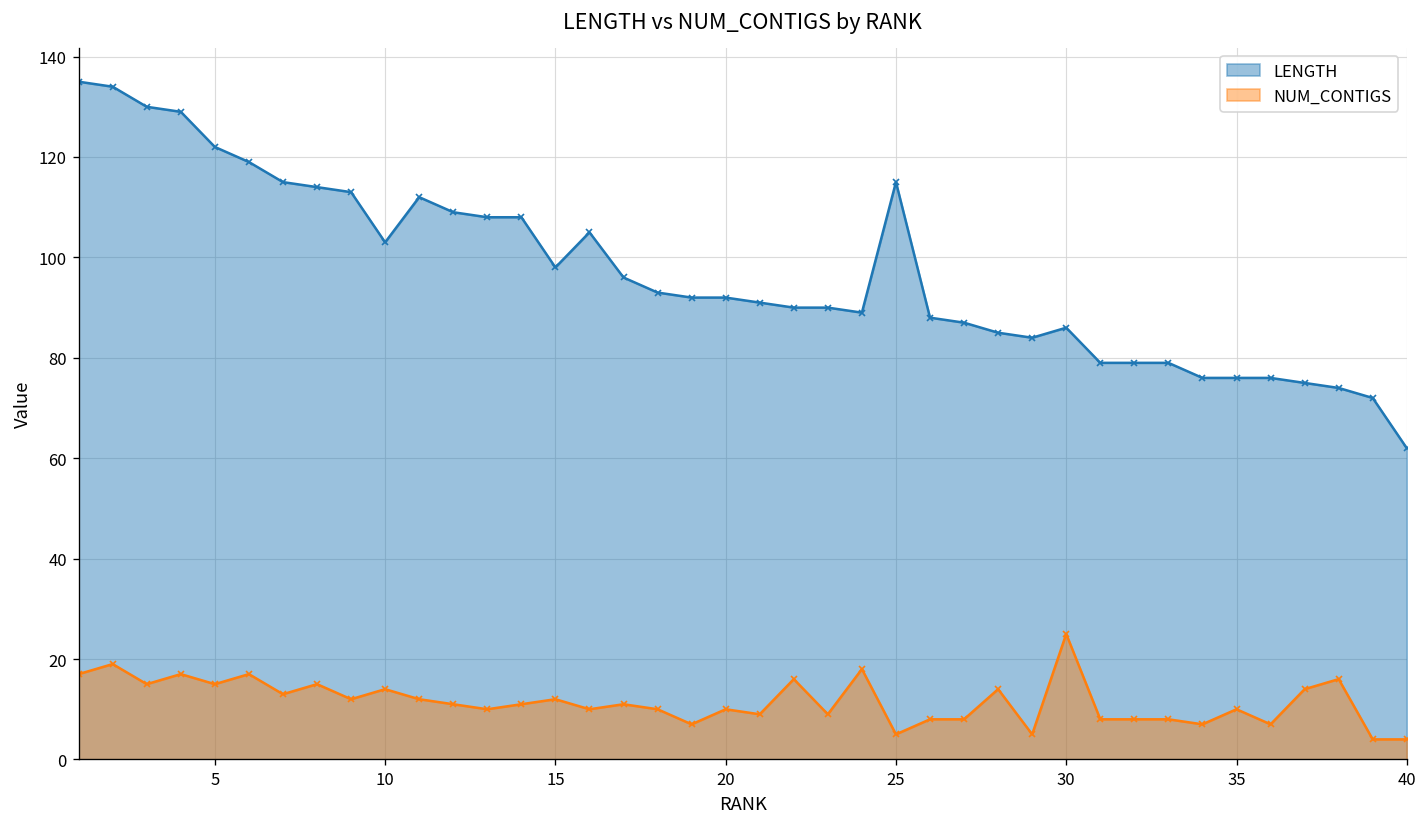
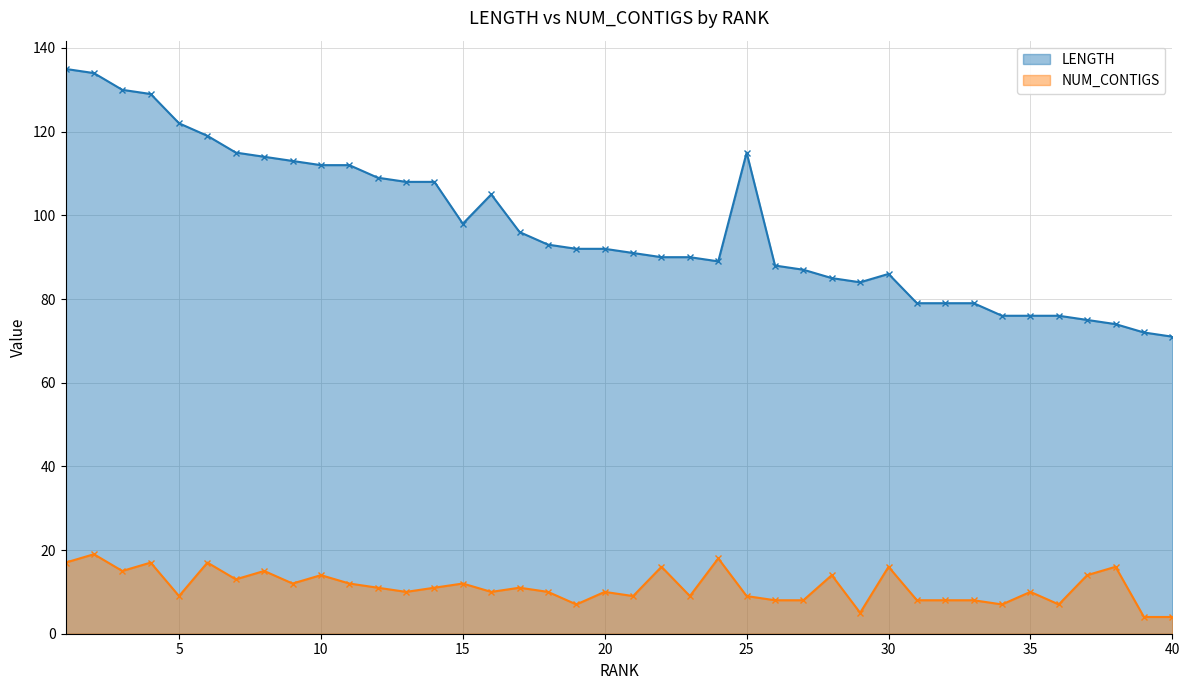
NUM_CONTIGS, 5: 15 -> 9
LENGTH, 10: 103 -> 112
NUM_CONTIGS, 25: 5 -> 9
NUM_CONTIGS, 30: 25 -> 16
LENGTH, 40: 62 -> 71
